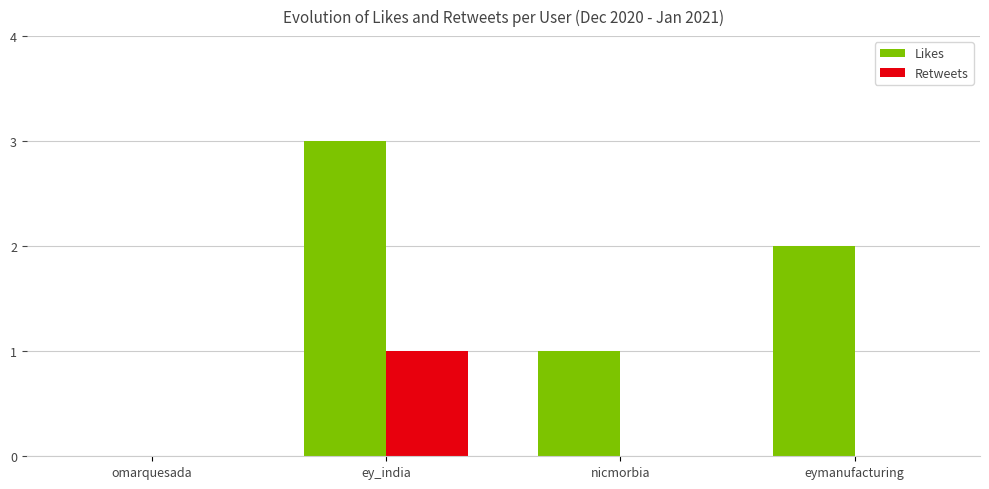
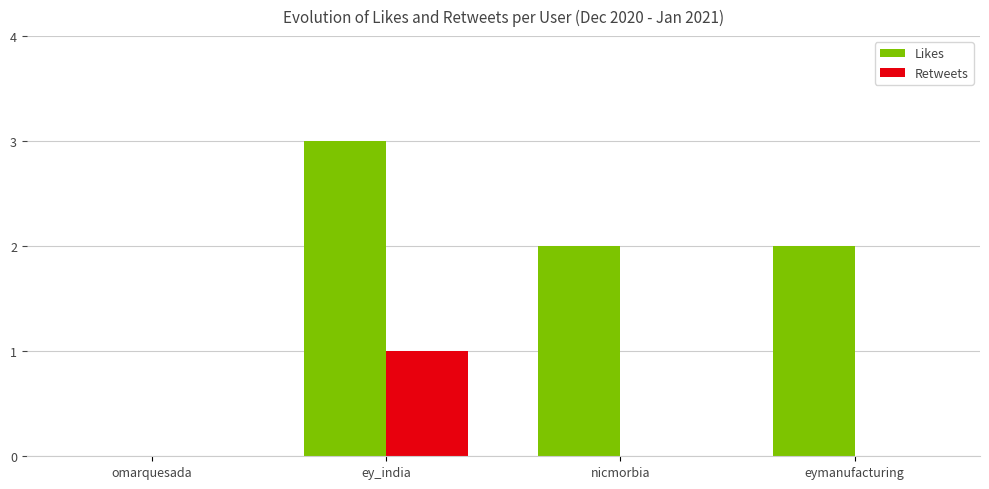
Likes, nicmorbia: 1 -> 2
